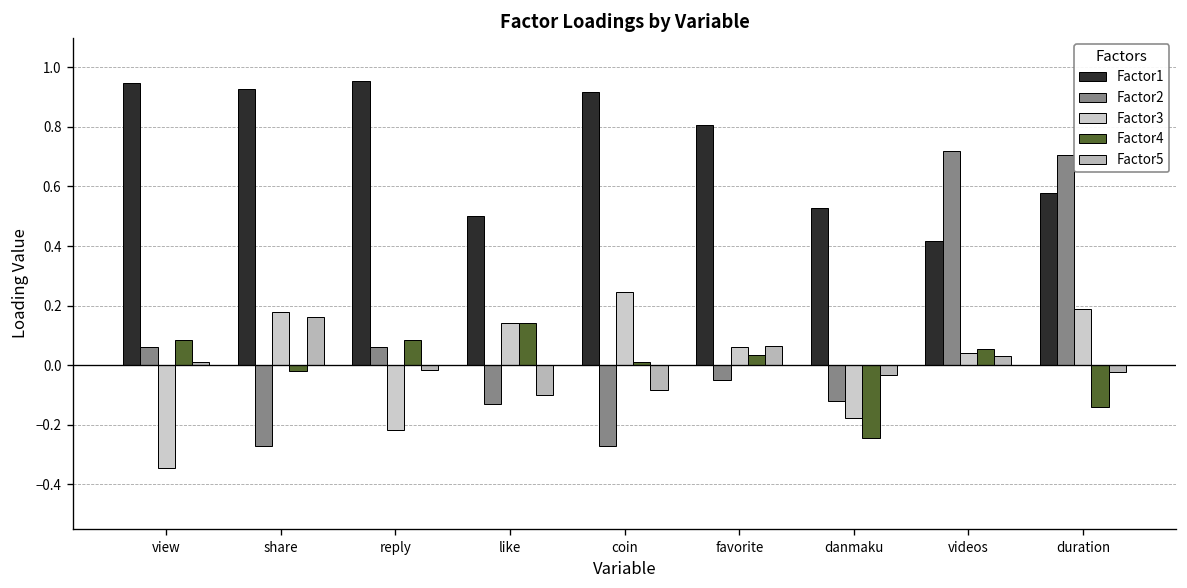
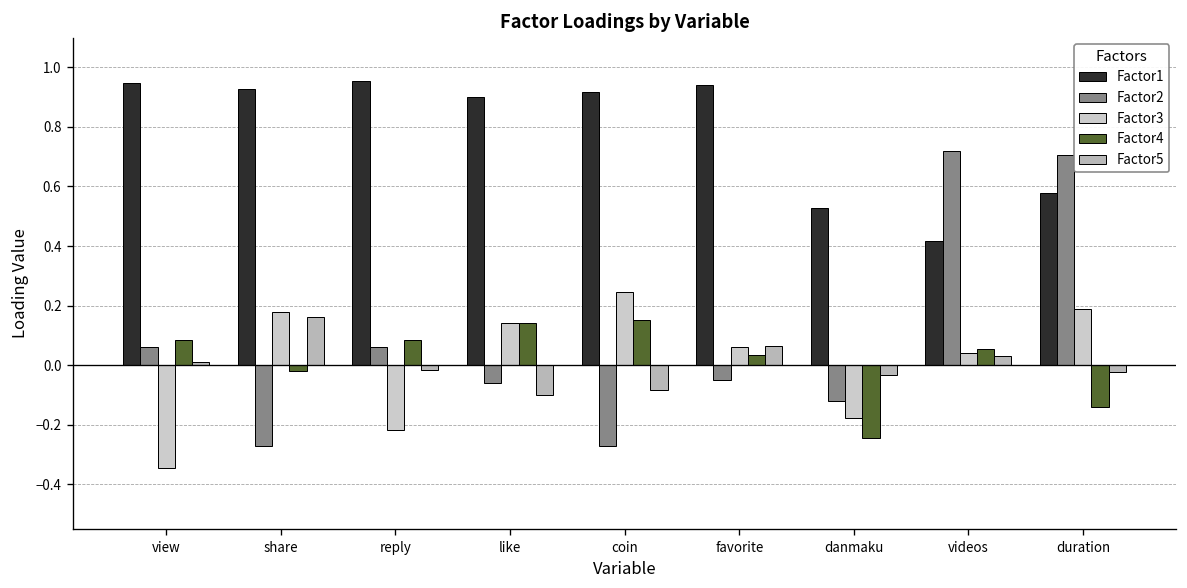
Factor1, like: 0.50 -> 0.90
Factor2, like: -0.13 -> -0.06
Factor4, coin: 0.01 -> 0.15
Factor1, favorite: 0.81 -> 0.94
